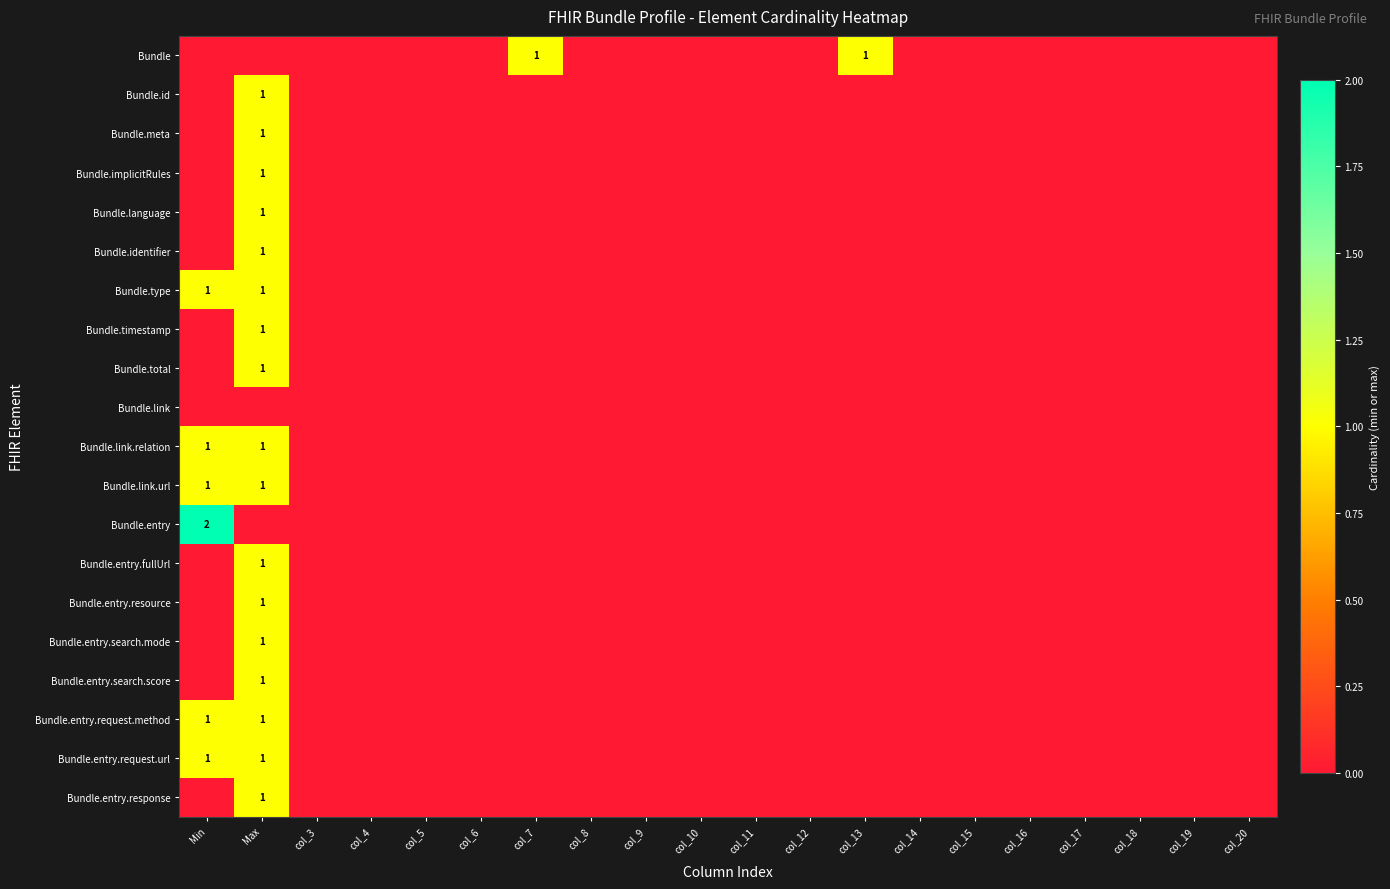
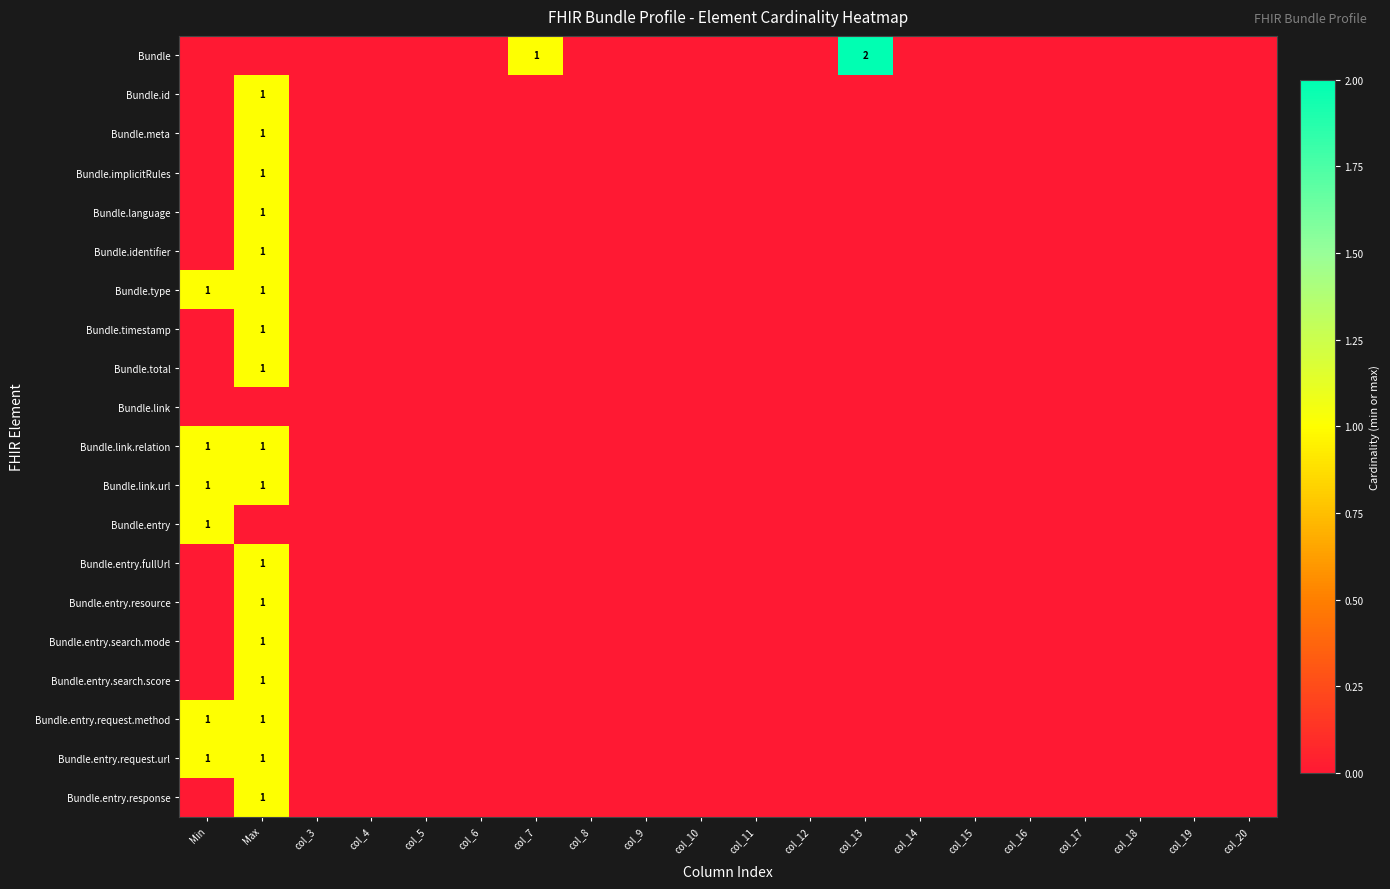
Bundle, col_13: 1 -> 2
Bundle.entry, Min: 2 -> 1
